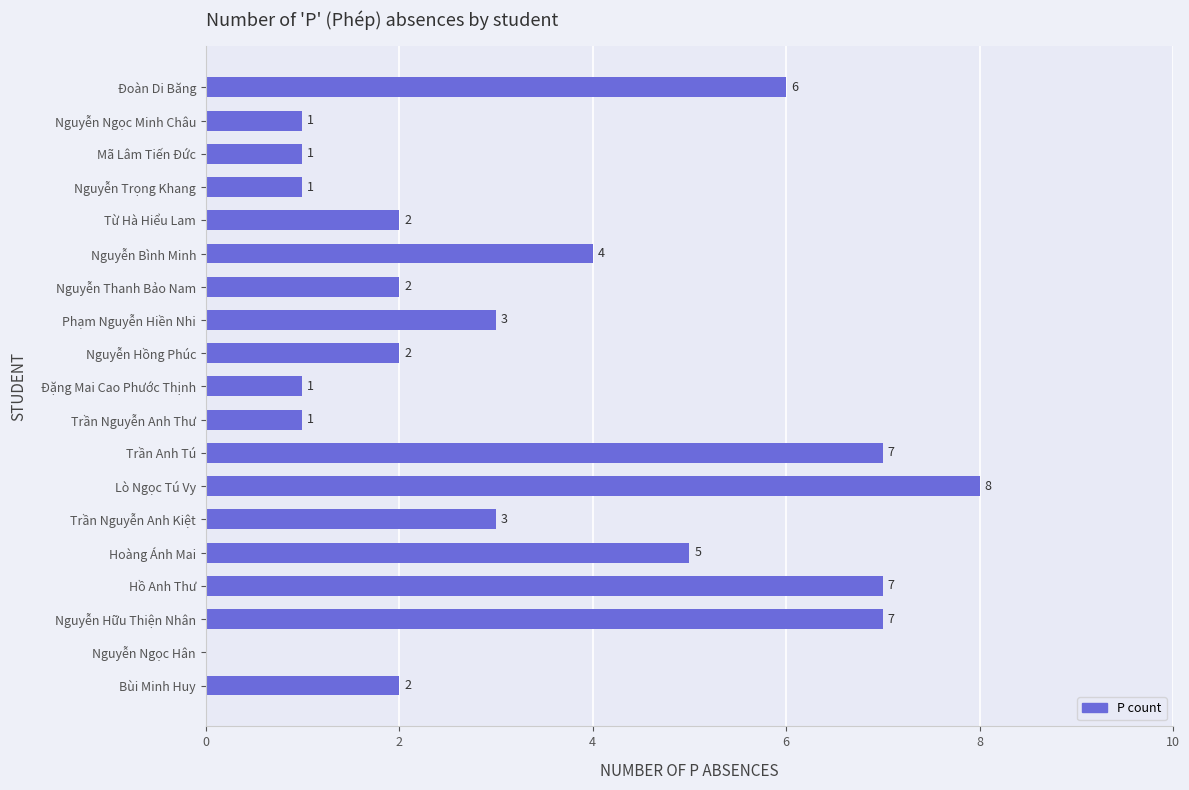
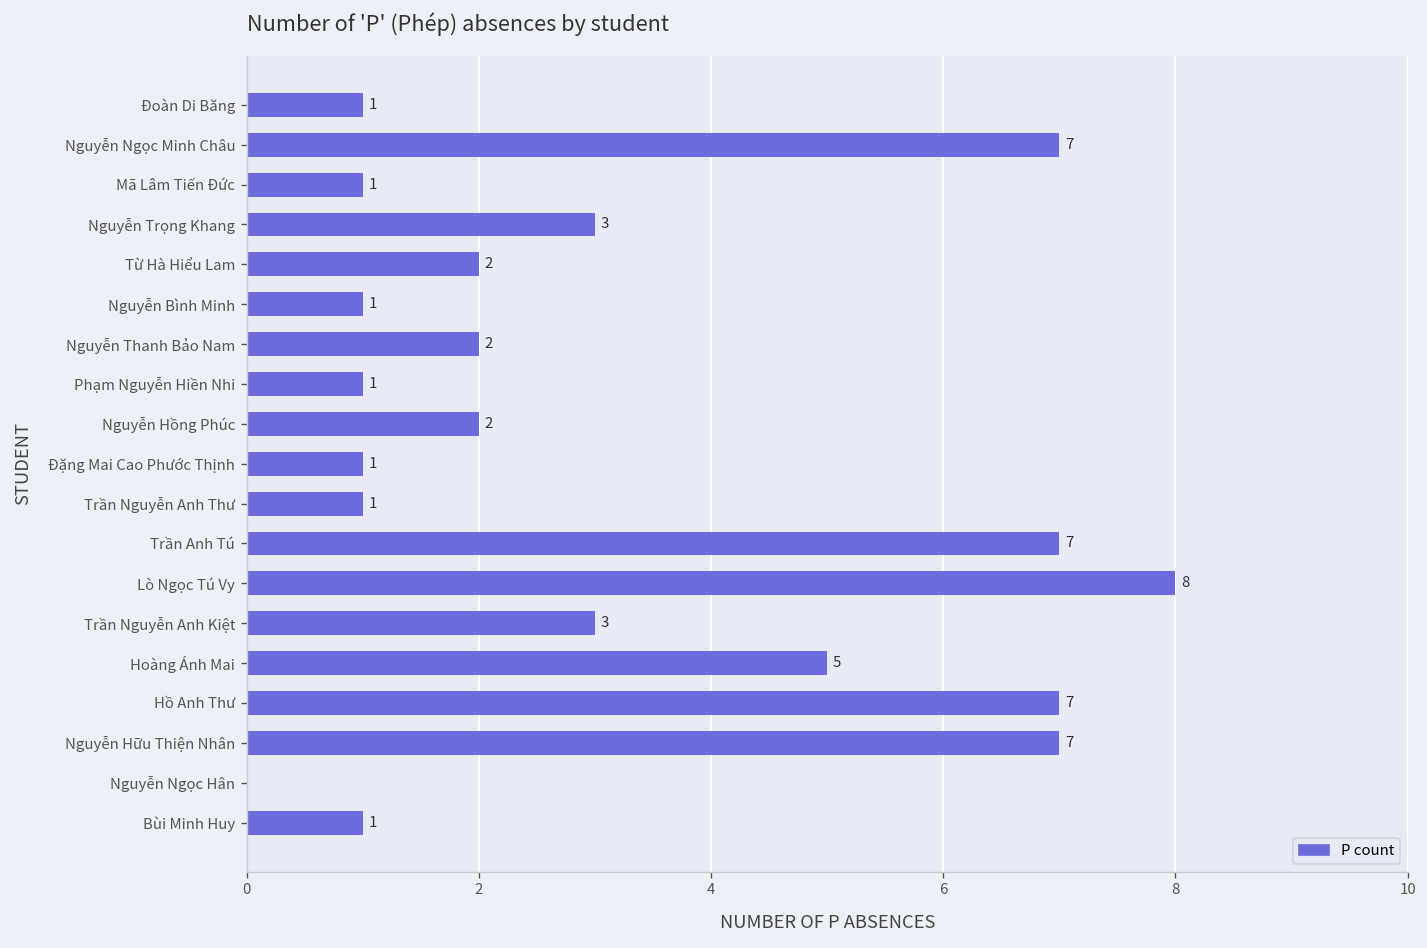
Đoàn Di Băng: 6 -> 1
Nguyễn Ngọc Minh Châu: 1 -> 7
Nguyễn Trọng Khang: 1 -> 3
Nguyễn Bình Minh: 4 -> 1
Phạm Nguyễn Hiền Nhi: 3 -> 1
Bùi Minh Huy: 2 -> 1
